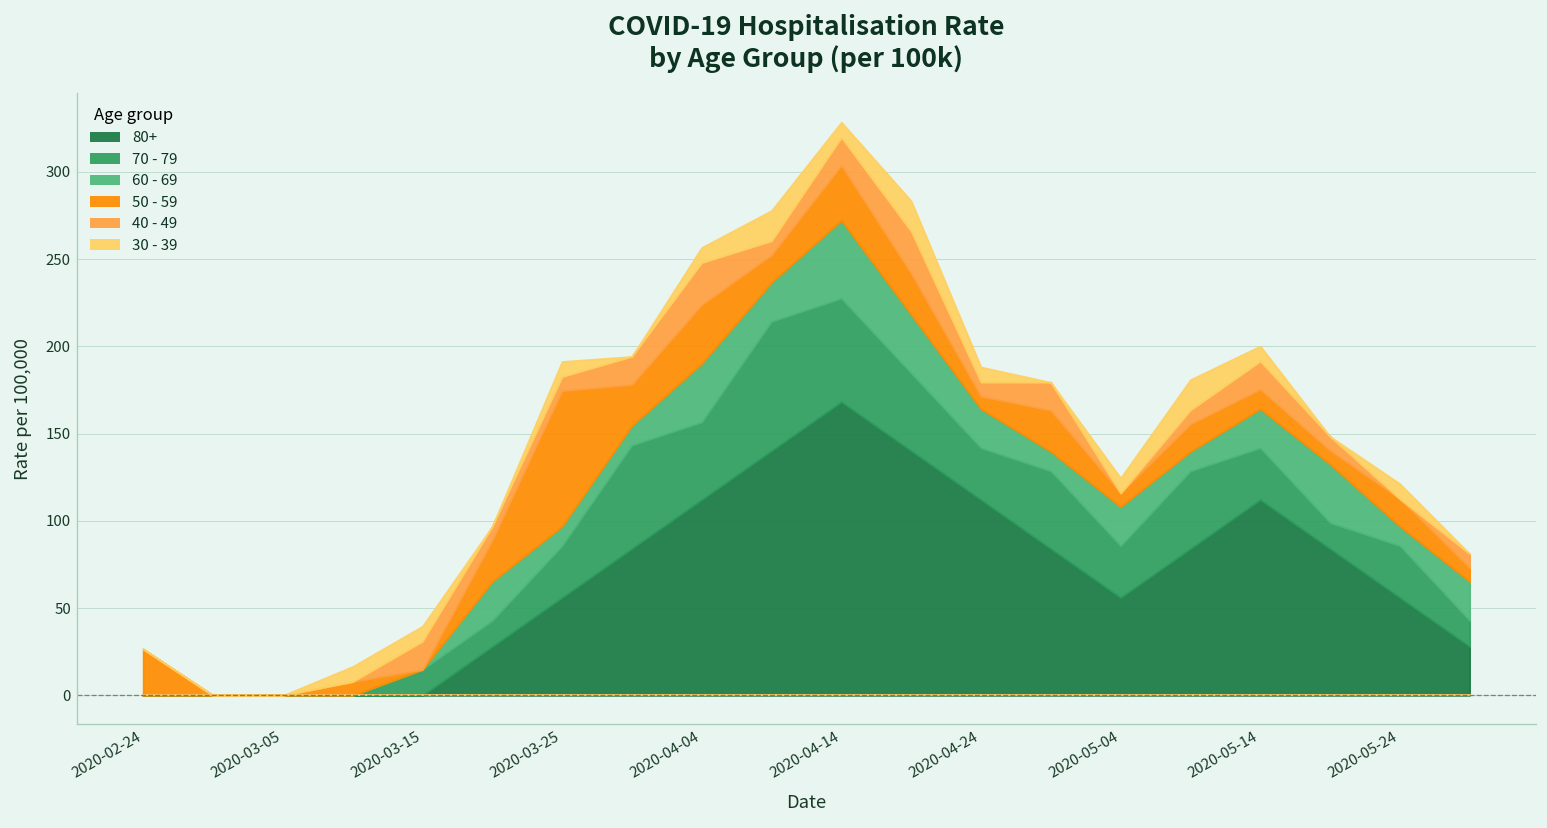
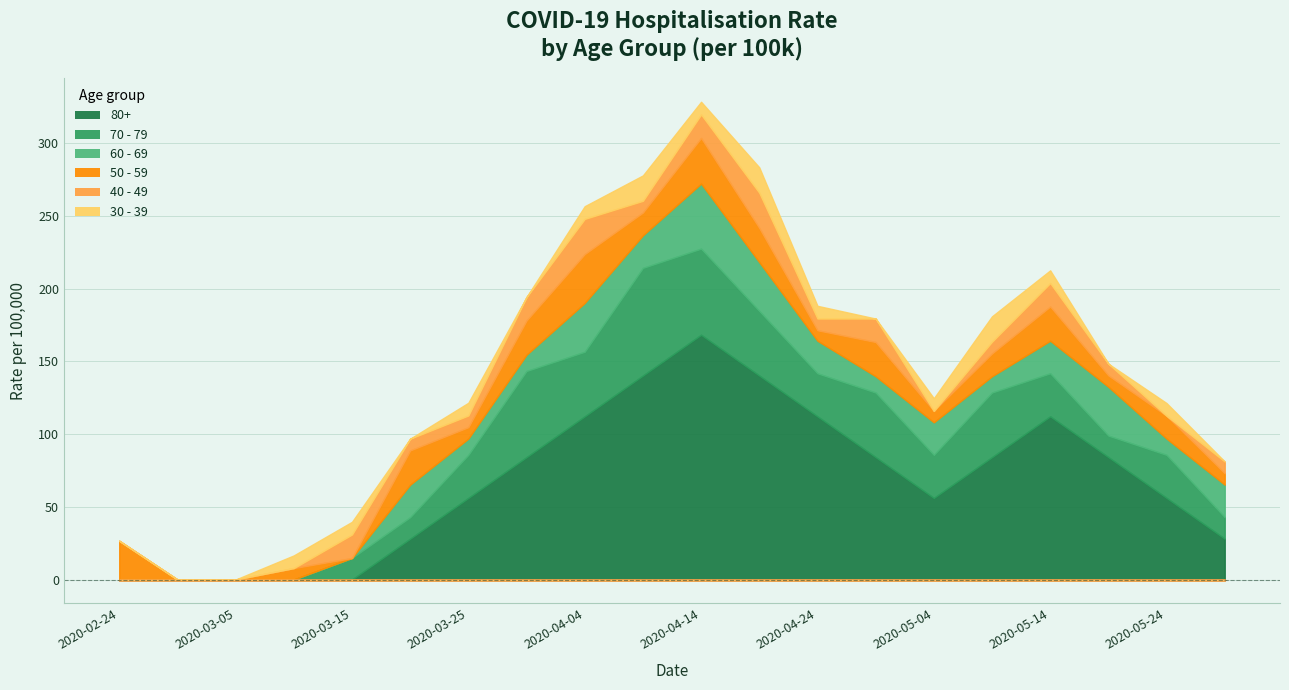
50 - 59, 2020-03-25: 78 -> 8
50 - 59, 2020-05-14: 11 -> 24
